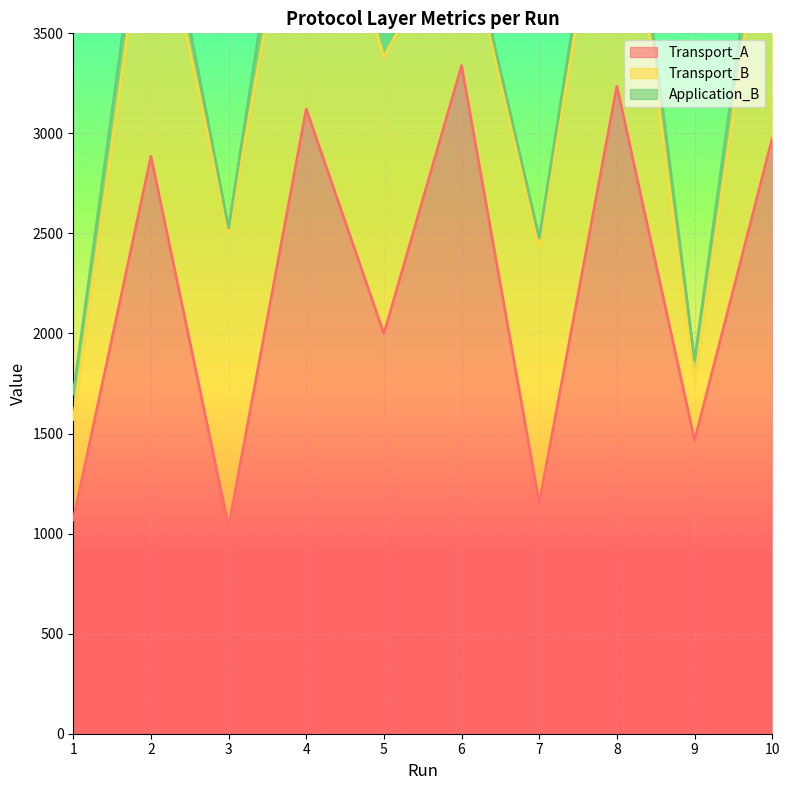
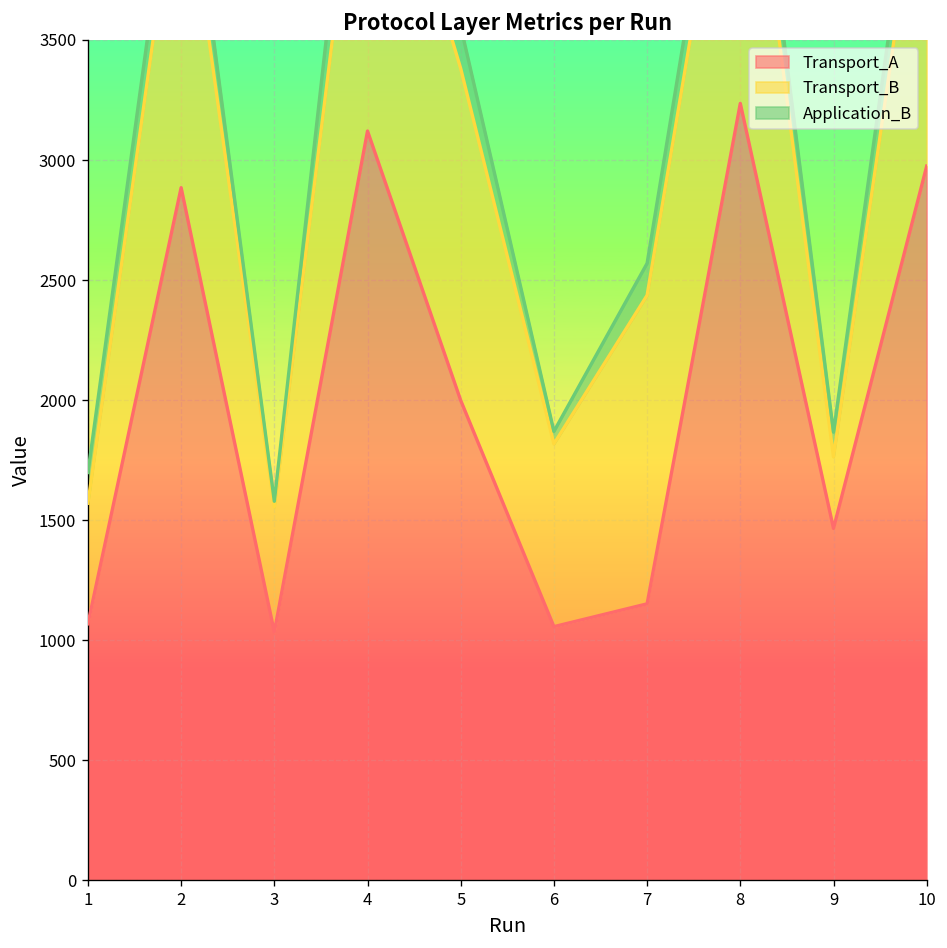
Transport_B, 3: 1470 -> 520
Transport_A, 6: 3340 -> 1060
Application_B, 7: 40 -> 130
